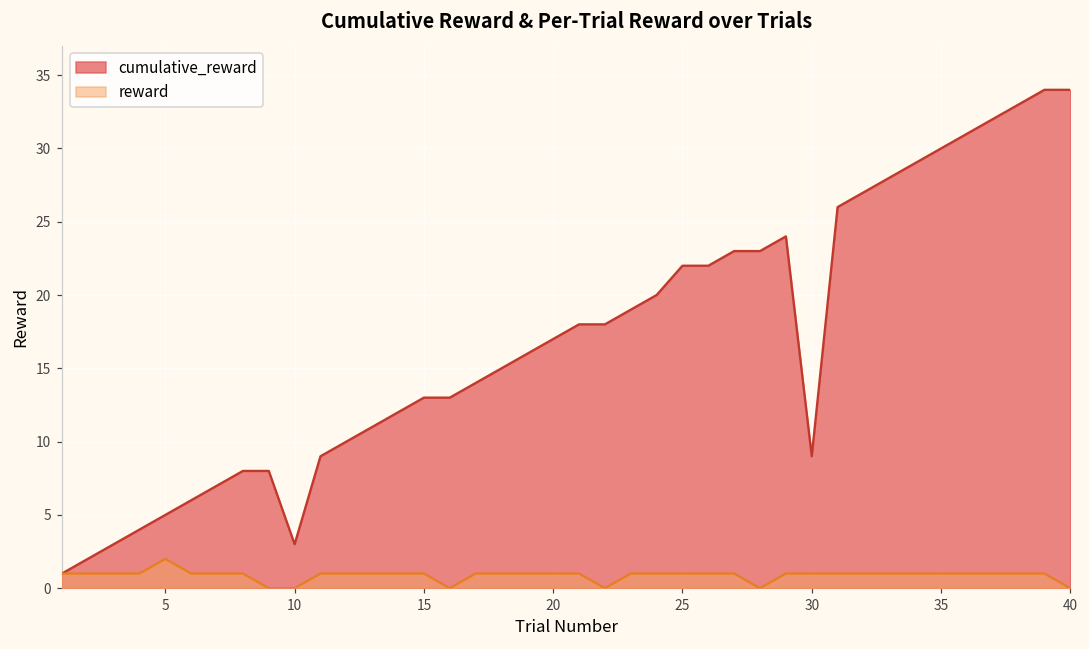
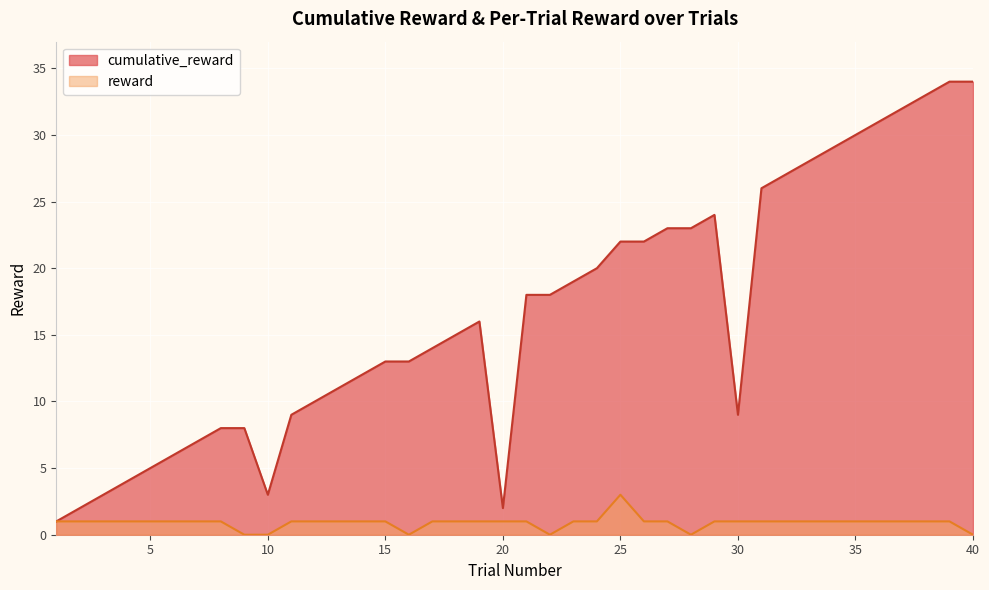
reward, 5: 2 -> 1
cumulative_reward, 20: 17 -> 2
reward, 25: 1 -> 3
